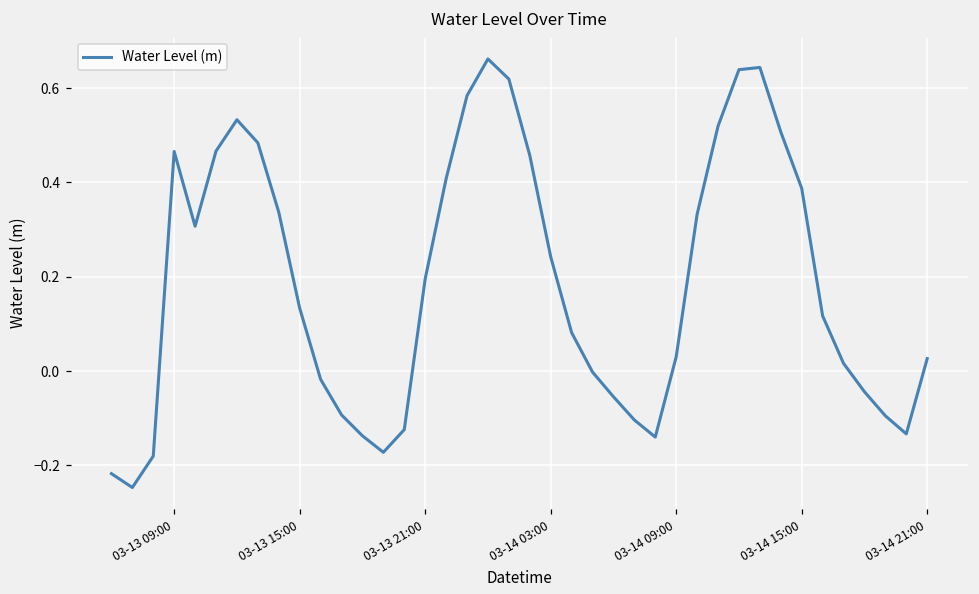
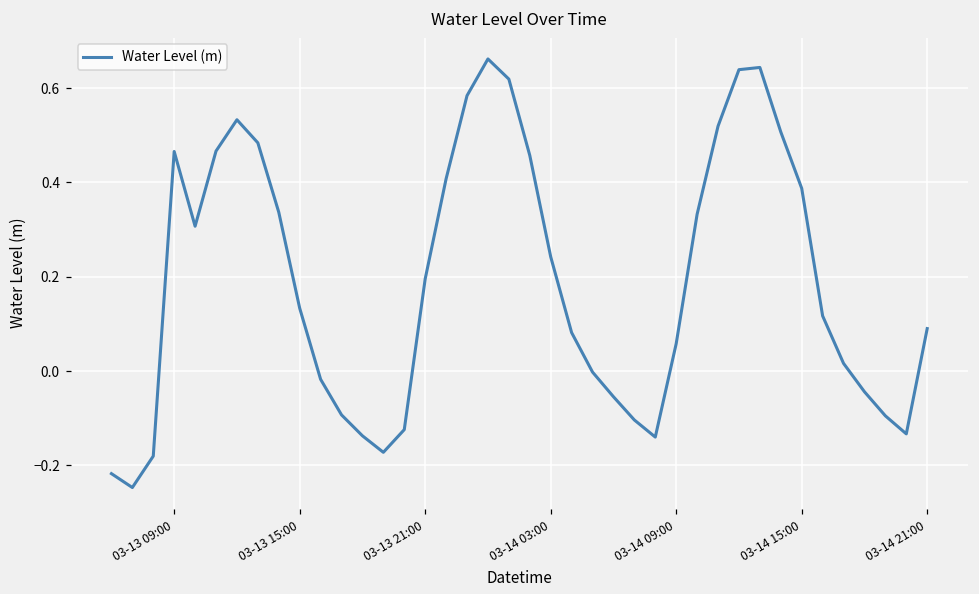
03-14 09:00: 0.03 -> 0.06
03-14 21:00: 0.03 -> 0.09
